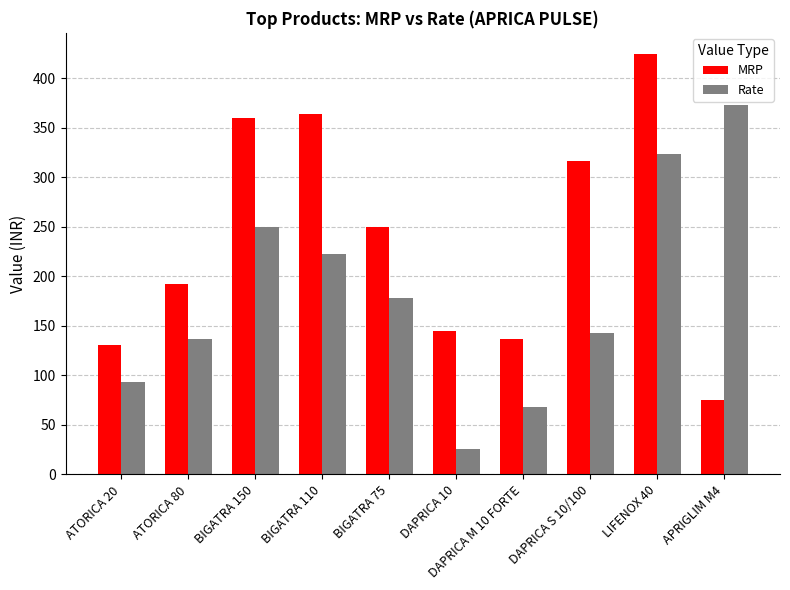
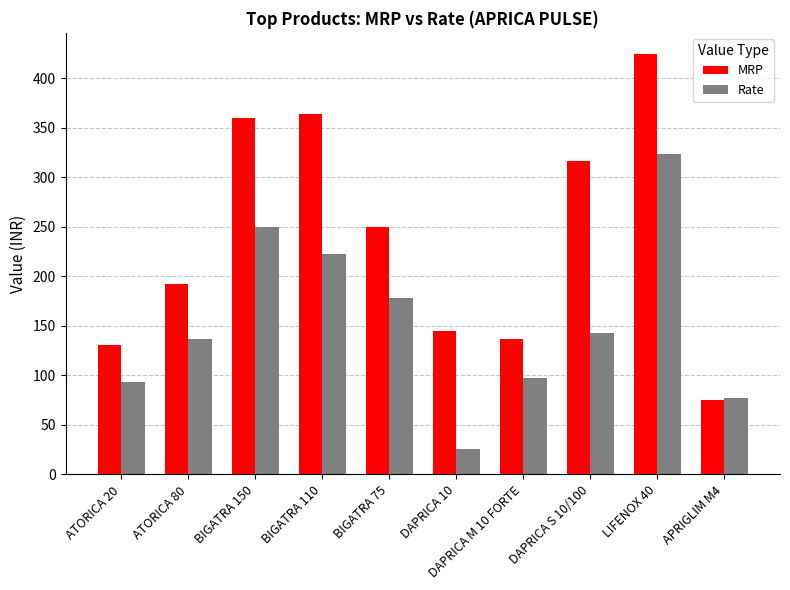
Rate, DAPRICA M 10 FORTE: 70 -> 100
Rate, APRIGLIM M4: 370 -> 80
